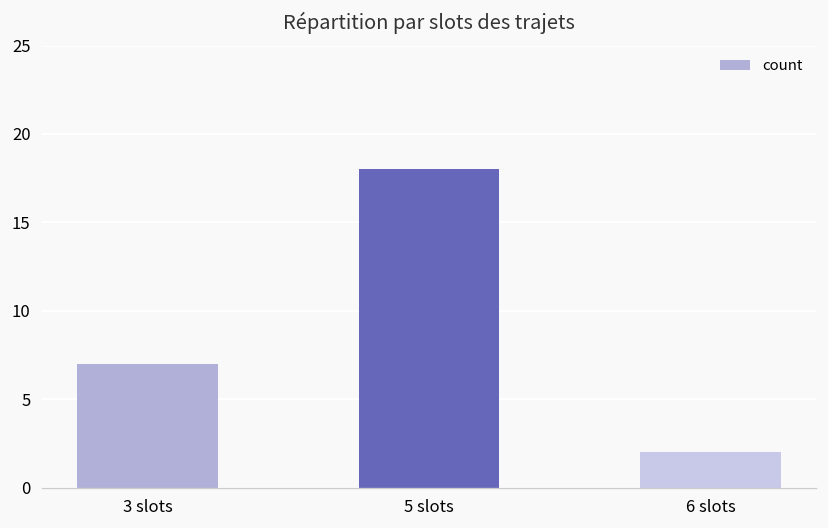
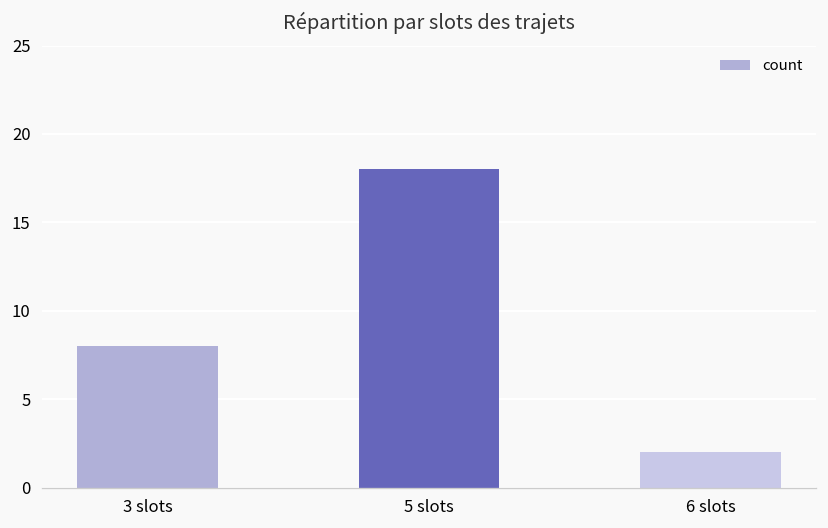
3 slots: 7 -> 8
